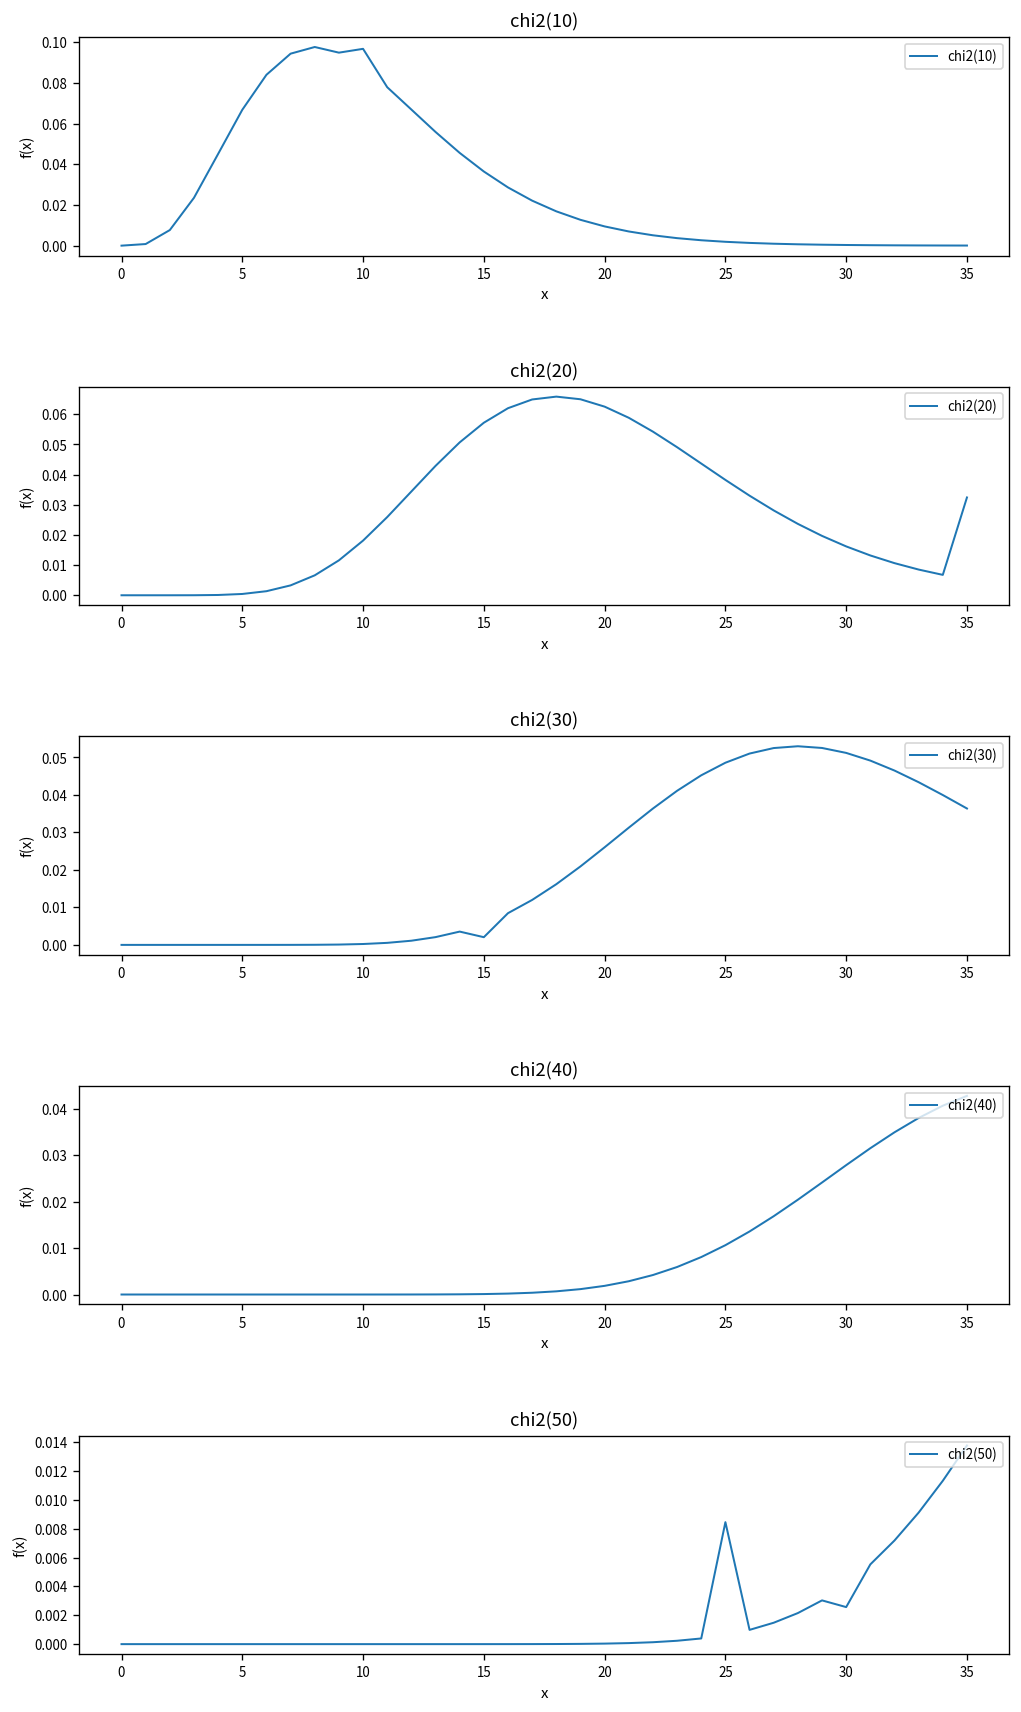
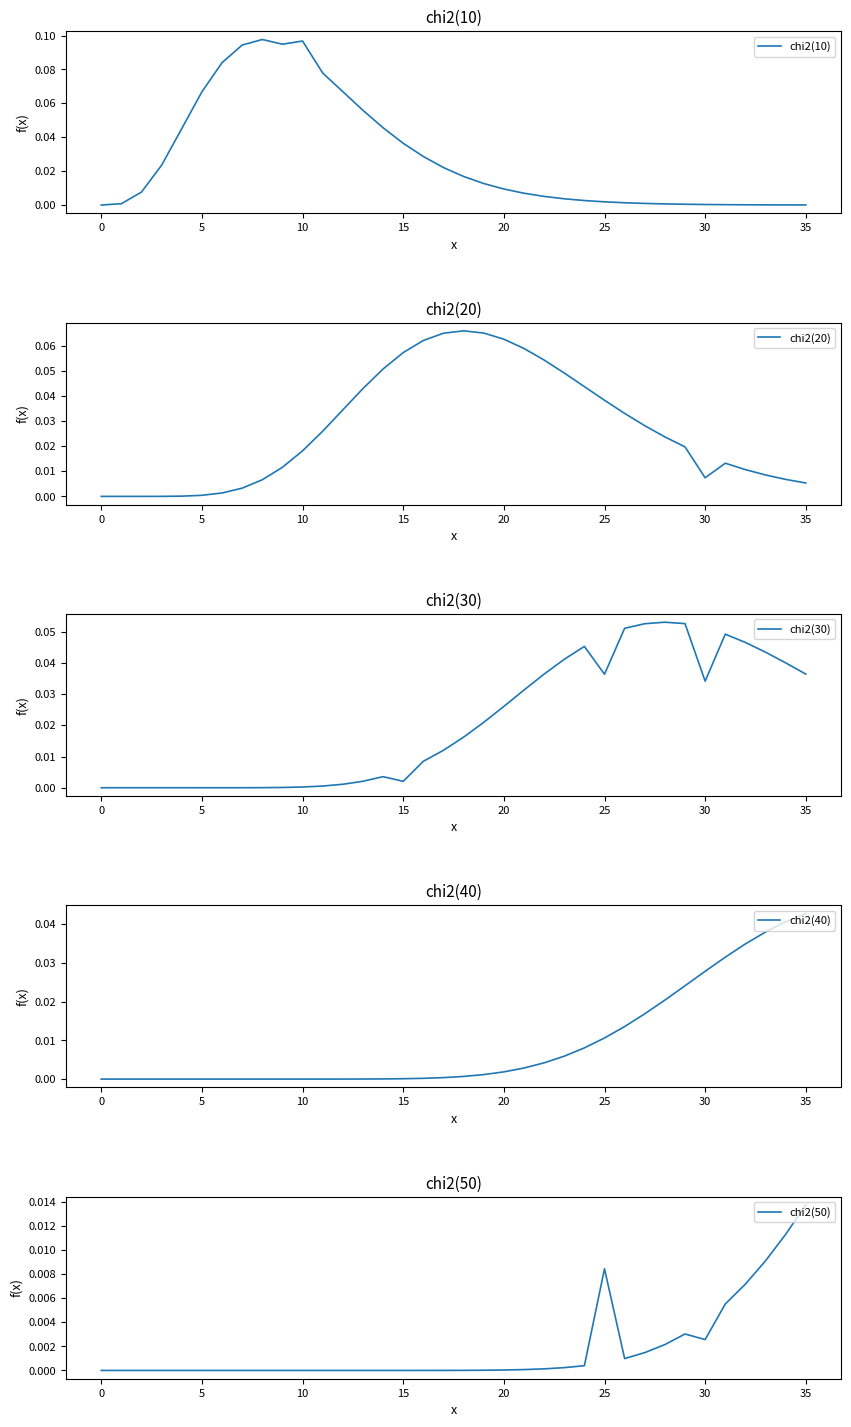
chi2(20), 30: 0.016 -> 0.007
chi2(20), 35: 0.032 -> 0.005
chi2(30), 25: 0.049 -> 0.036
chi2(30), 30: 0.051 -> 0.034
